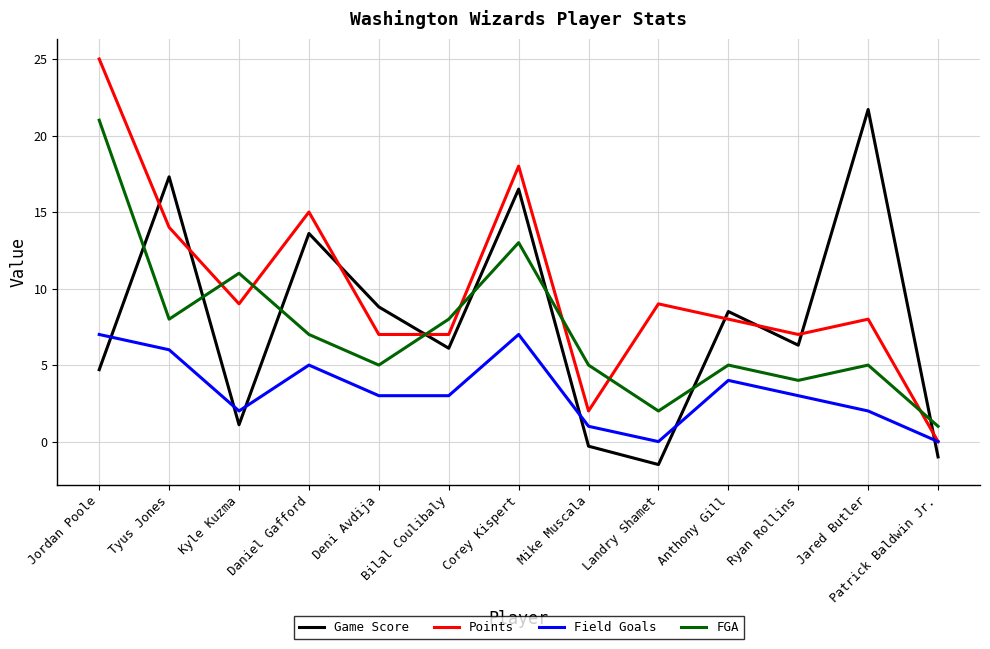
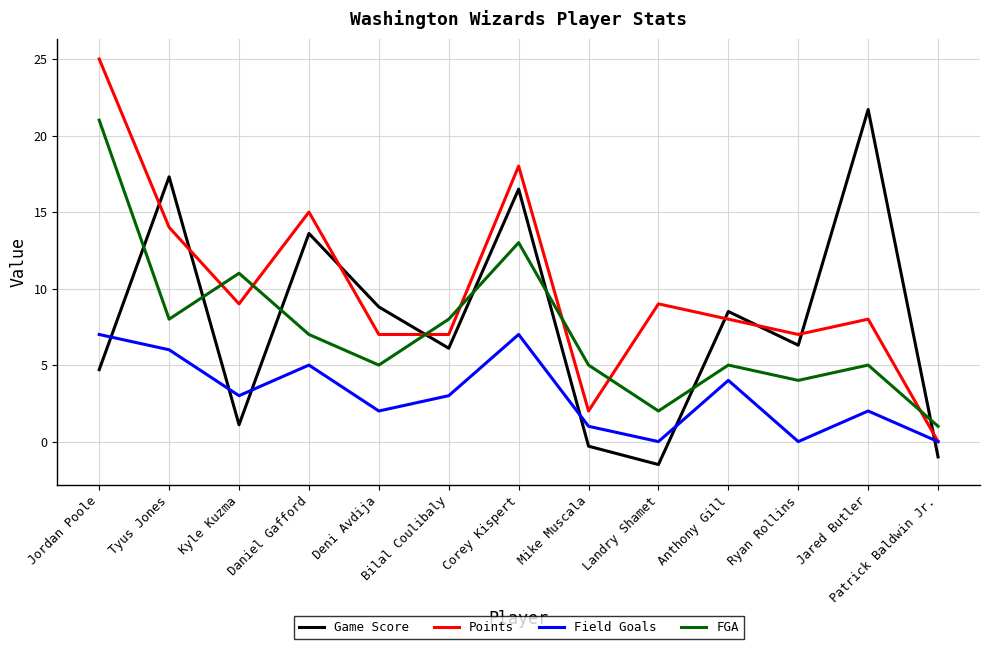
Field Goals, Kyle Kuzma: 2 -> 3
Field Goals, Deni Avdija: 3 -> 2
Field Goals, Ryan Rollins: 3 -> 0
